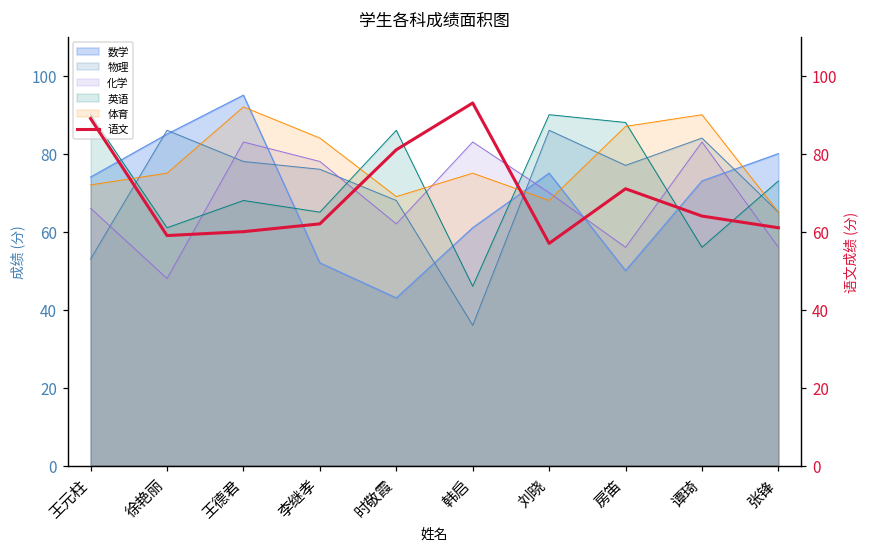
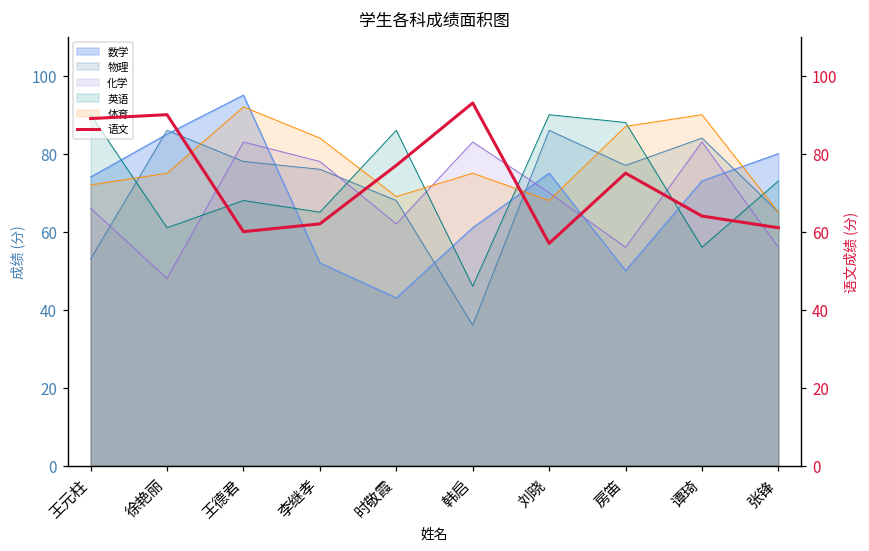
语文, 徐艳丽: 59 -> 90
语文, 时敬霞: 81 -> 77
语文, 房笛: 71 -> 75
